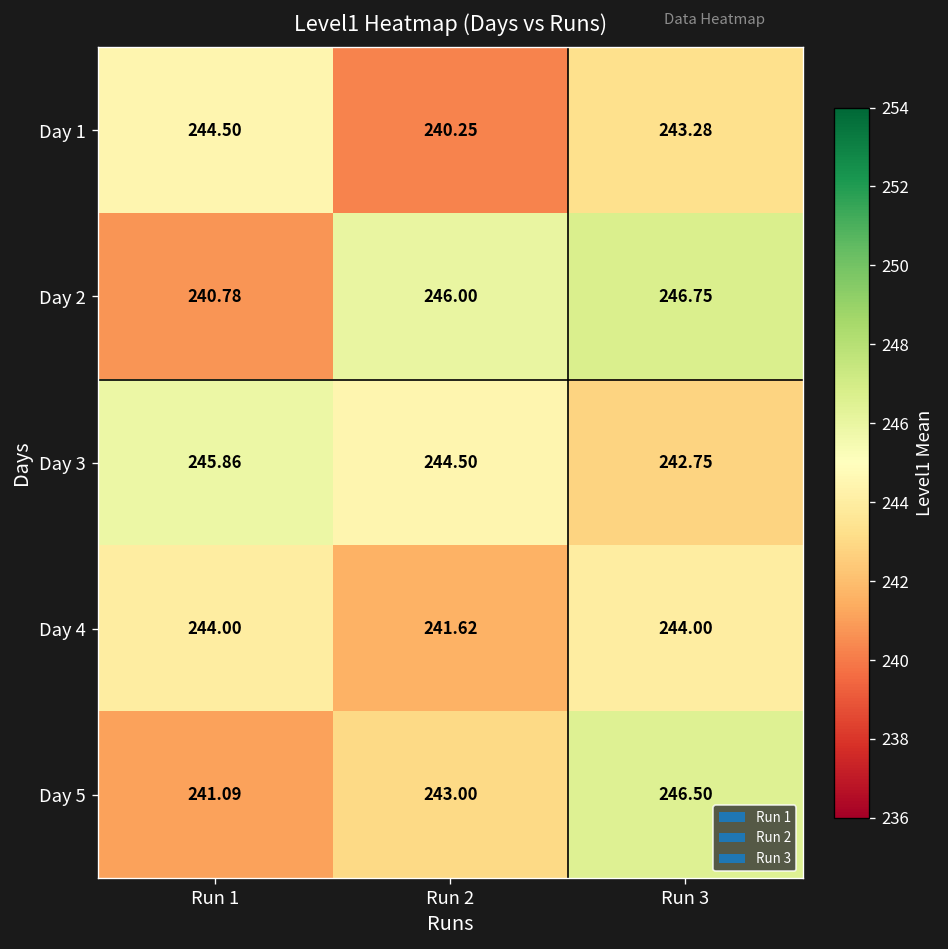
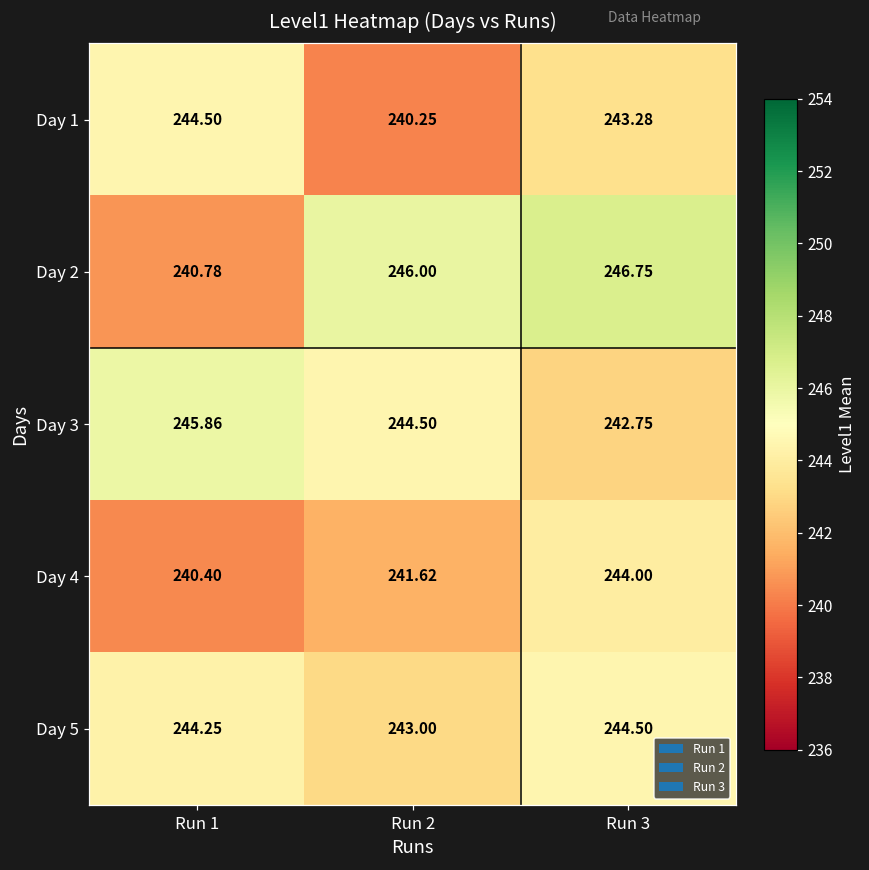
Day 4, Run 1: 244.00 -> 240.40
Day 5, Run 1: 241.09 -> 244.25
Day 5, Run 3: 246.50 -> 244.50
